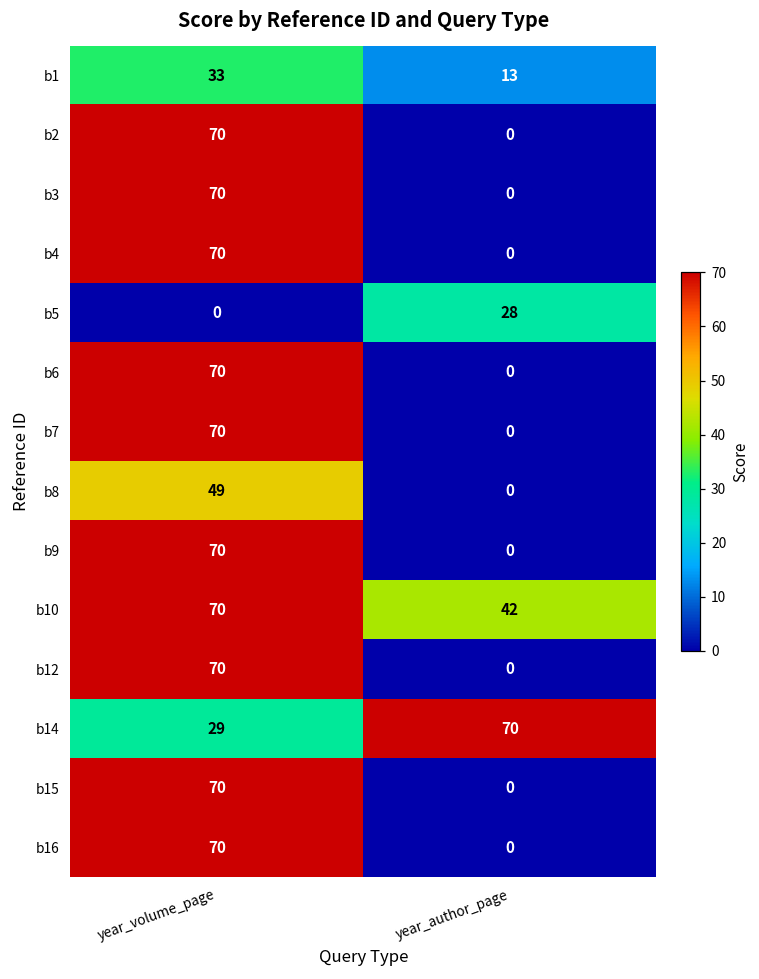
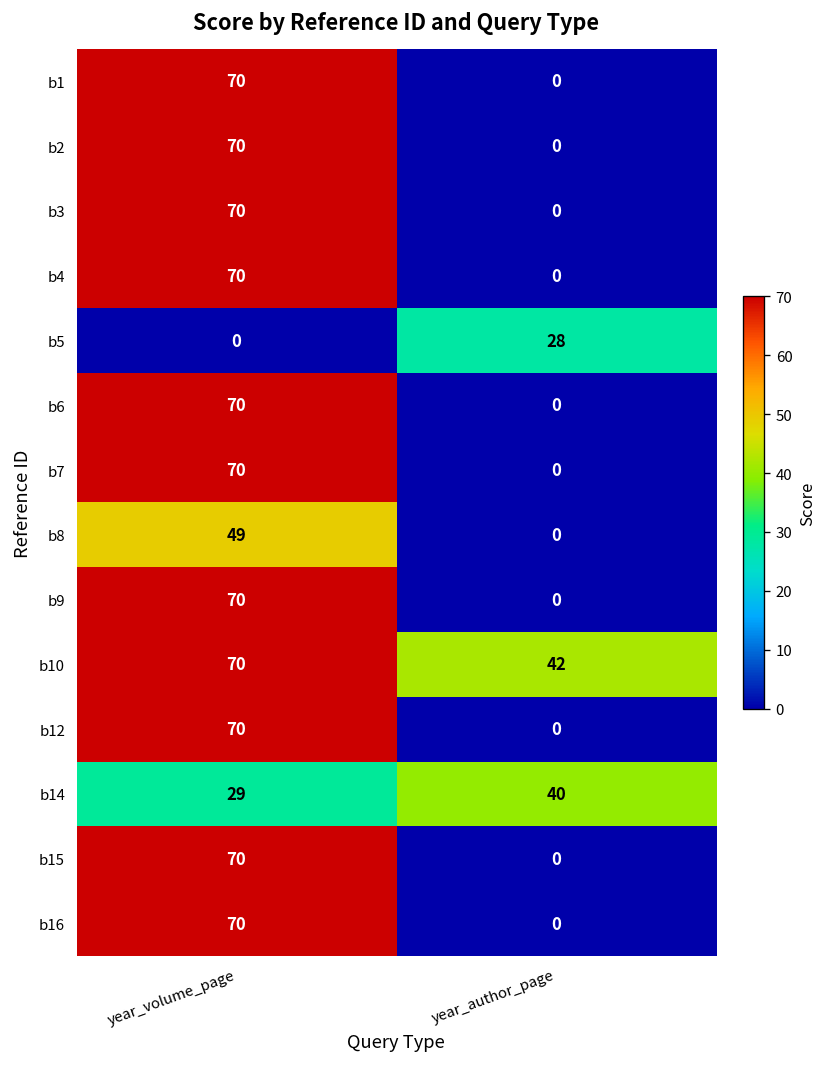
b1, year_volume_page: 33 -> 70
b1, year_author_page: 13 -> 0
b14, year_author_page: 70 -> 40
